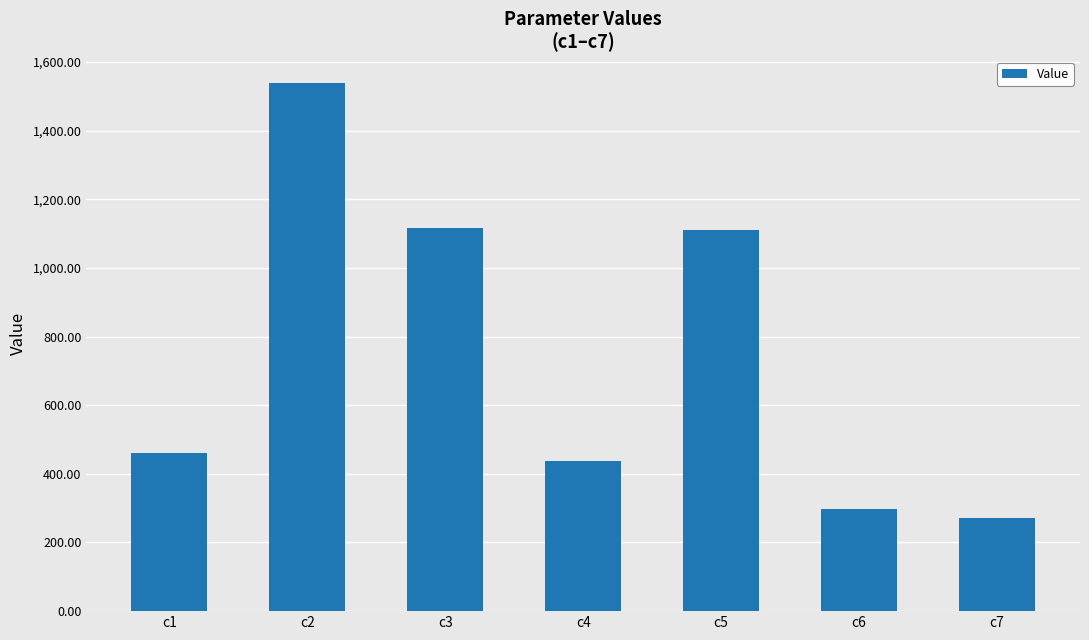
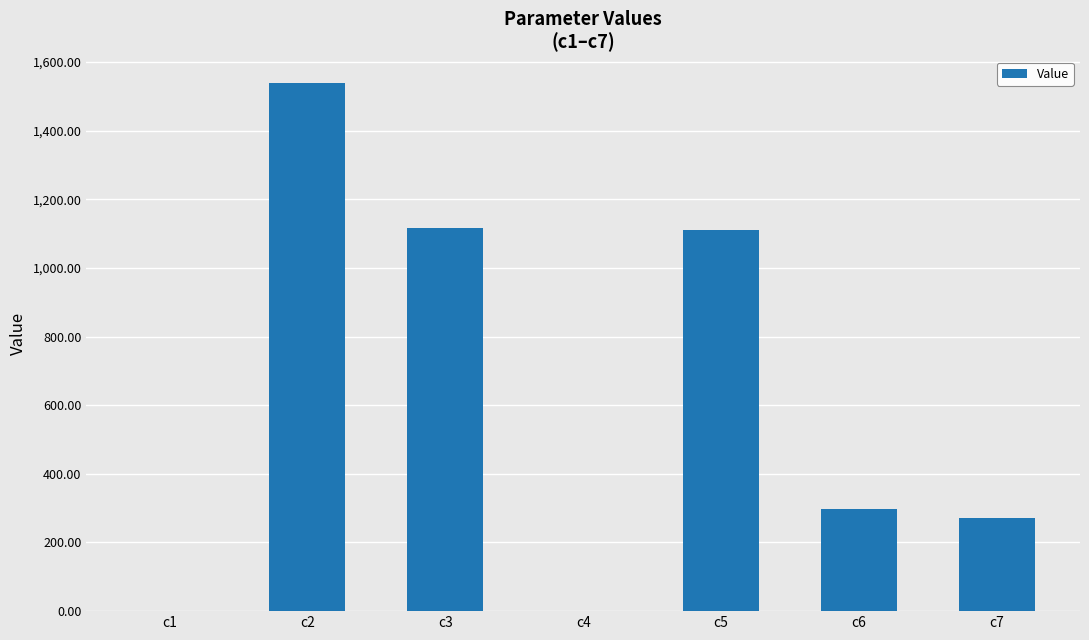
c1: 460 -> 0
c4: 440 -> 0
